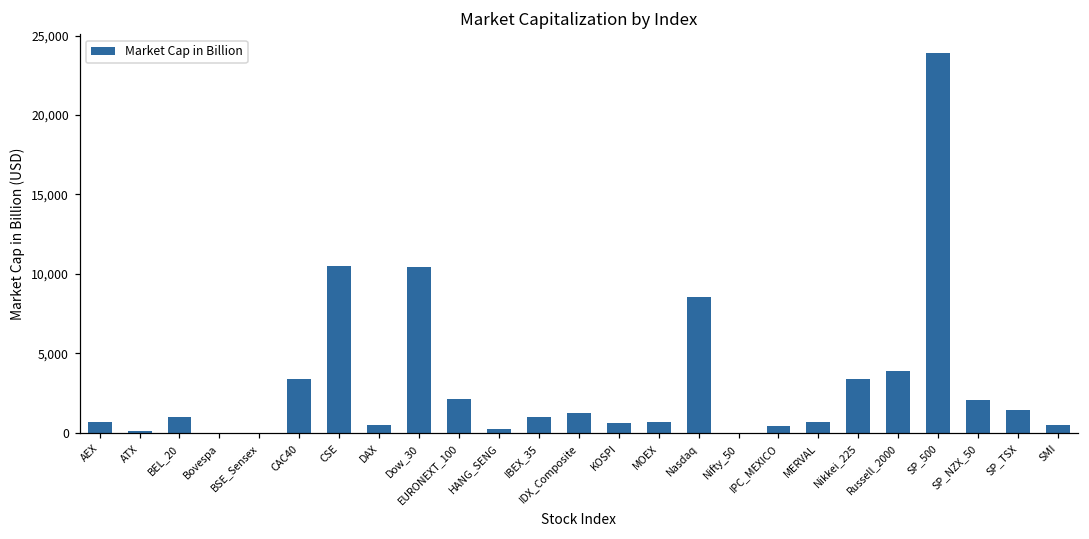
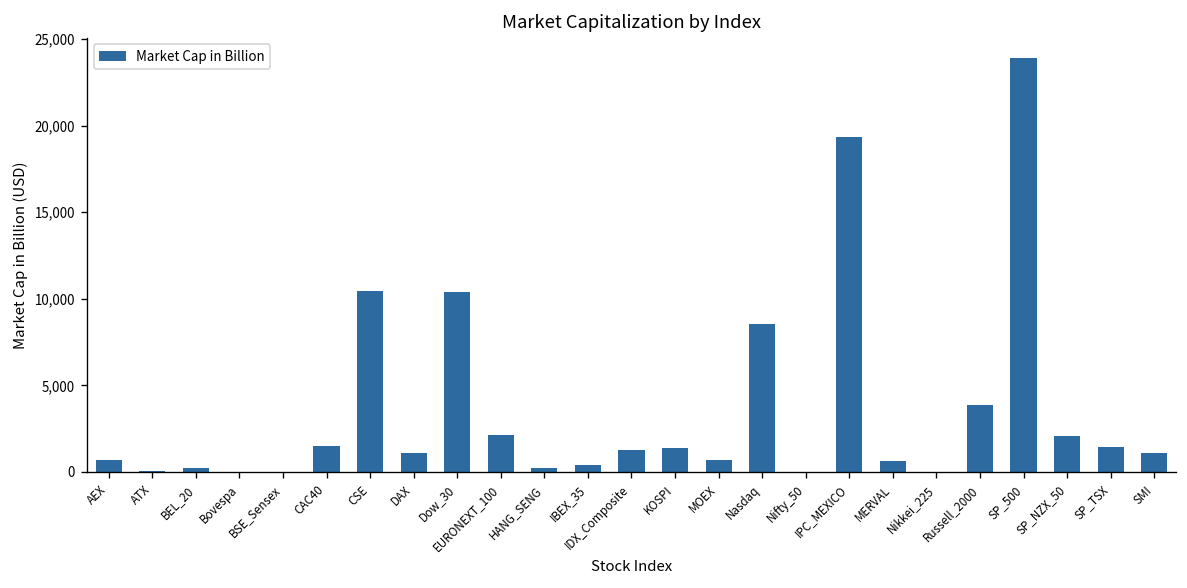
BEL_20: 1,000 -> 200
CAC40: 3,400 -> 1,500
DAX: 500 -> 1,100
IBEX_35: 1,000 -> 400
KOSPI: 600 -> 1,400
IPC_MEXICO: 400 -> 19,400
Nikkei_225: 3,400 -> 0
SMI: 400 -> 1,100
